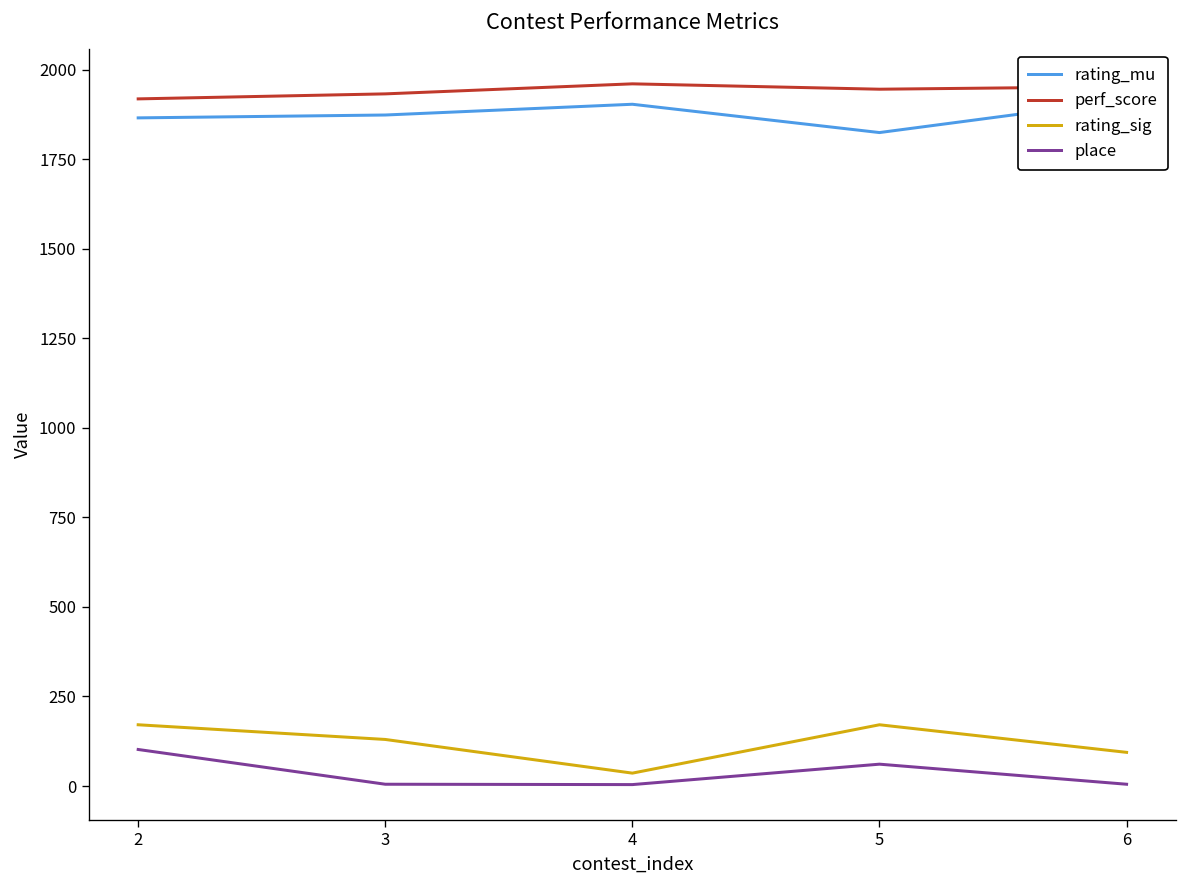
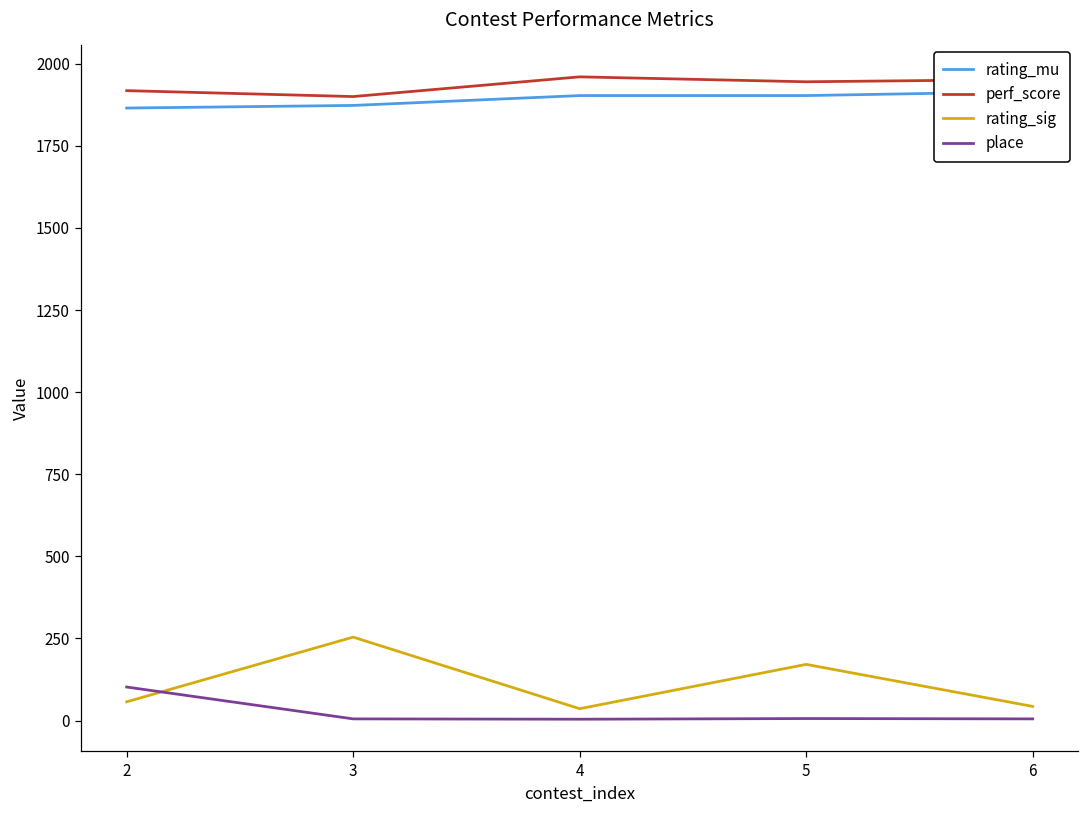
rating_sig, 2: 170 -> 60
perf_score, 3: 1930 -> 1900
rating_sig, 3: 130 -> 250
rating_mu, 5: 1820 -> 1900
place, 5: 60 -> 10
rating_sig, 6: 90 -> 40
